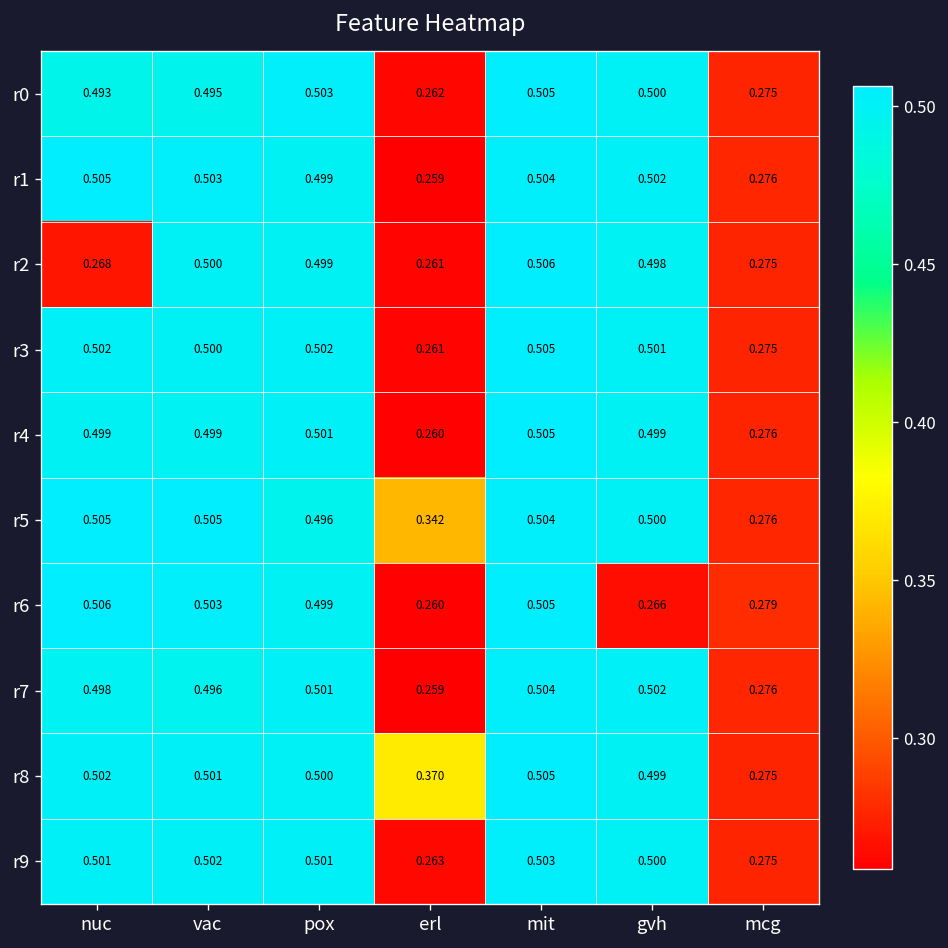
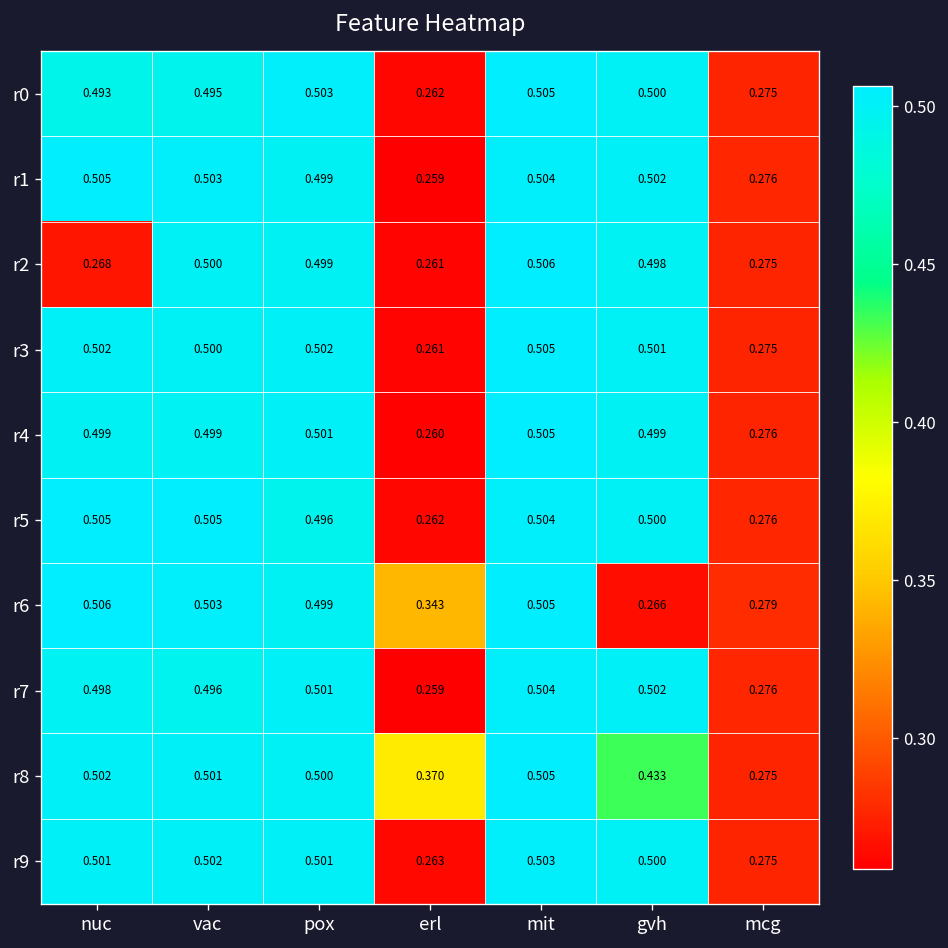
r5, erl: 0.342 -> 0.262
r6, erl: 0.260 -> 0.343
r8, gvh: 0.499 -> 0.433
